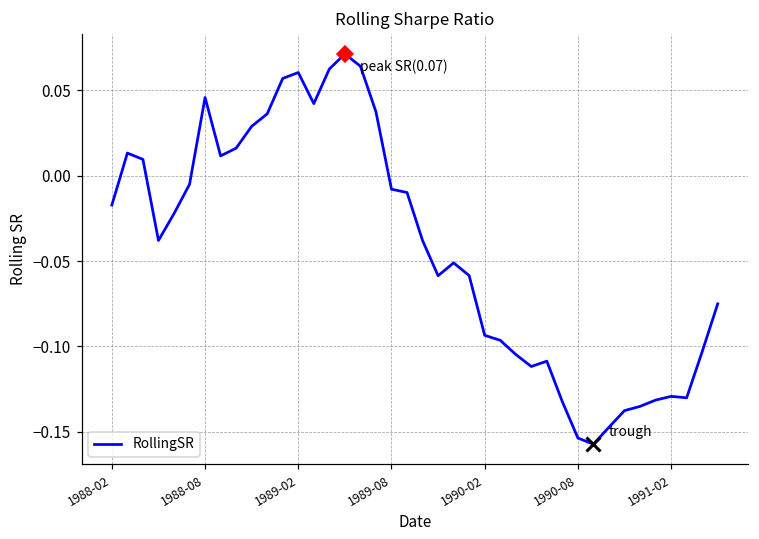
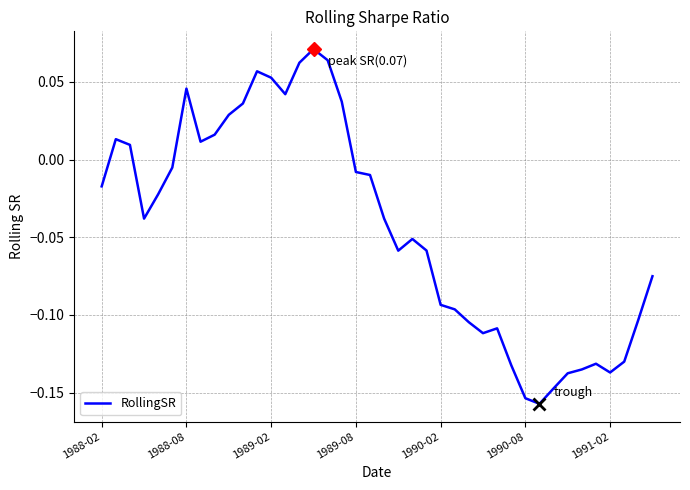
RollingSR, 1989-02: 0.060 -> 0.053
RollingSR, 1991-02: -0.129 -> -0.137
